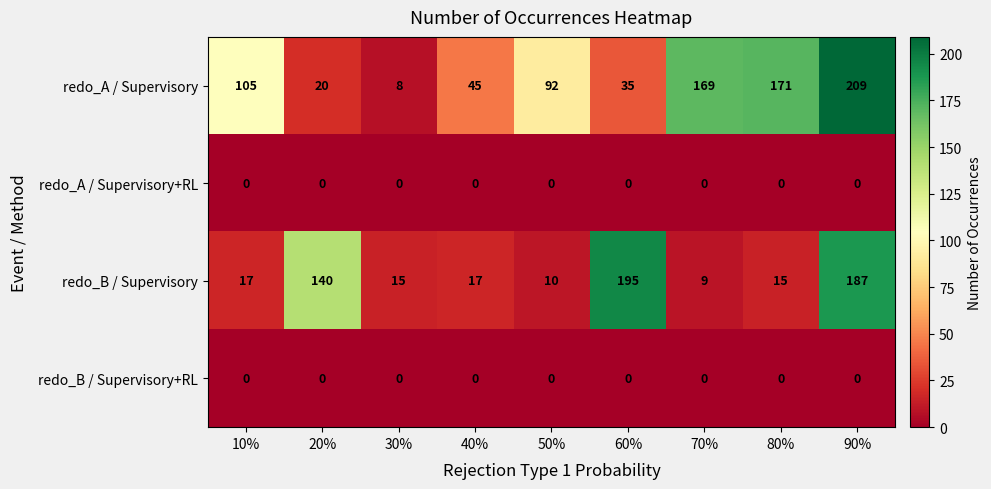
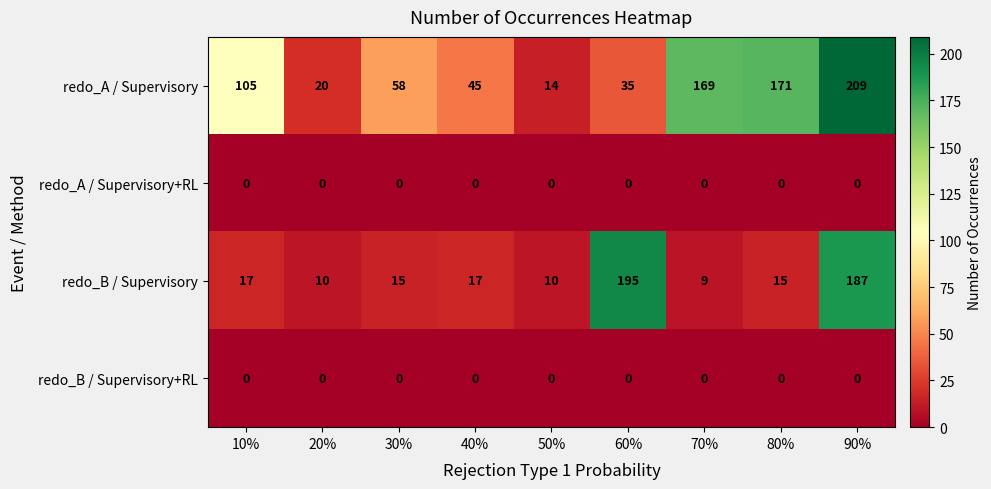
redo_A / Supervisory, 30%: 8 -> 58
redo_A / Supervisory, 50%: 92 -> 14
redo_B / Supervisory, 20%: 140 -> 10
